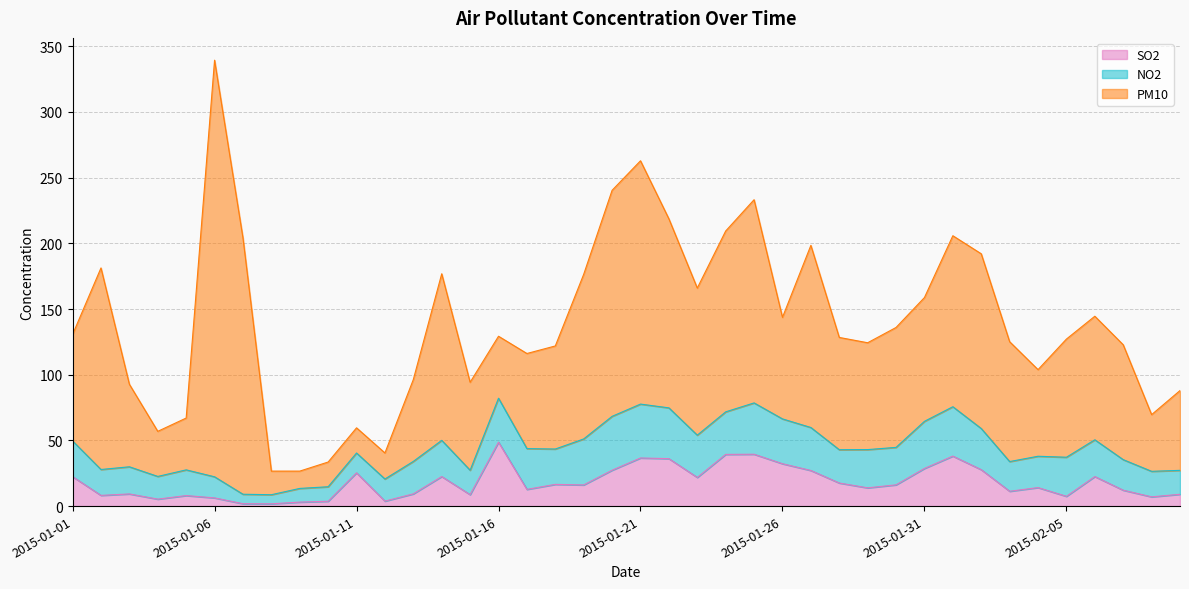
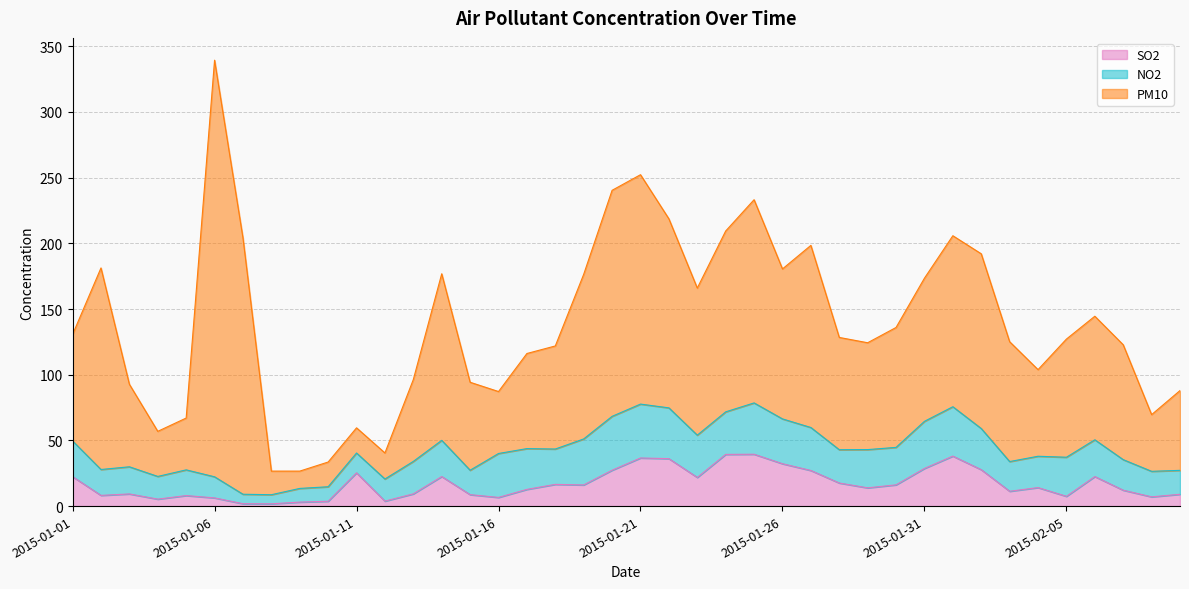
SO2, 2015-01-16: 49 -> 7
PM10, 2015-01-21: 185 -> 175
PM10, 2015-01-26: 77 -> 114
PM10, 2015-01-31: 94 -> 109
